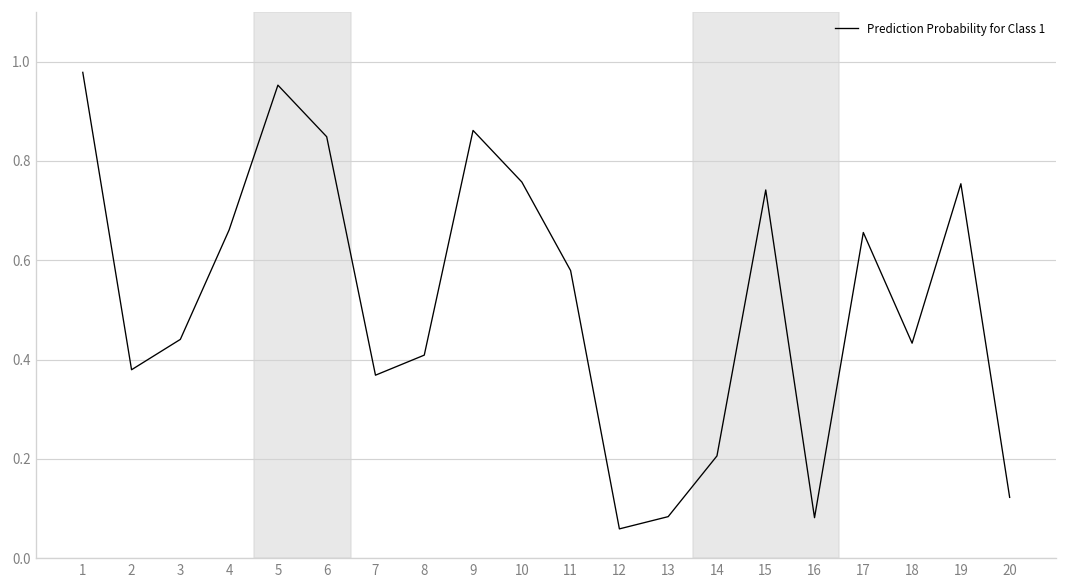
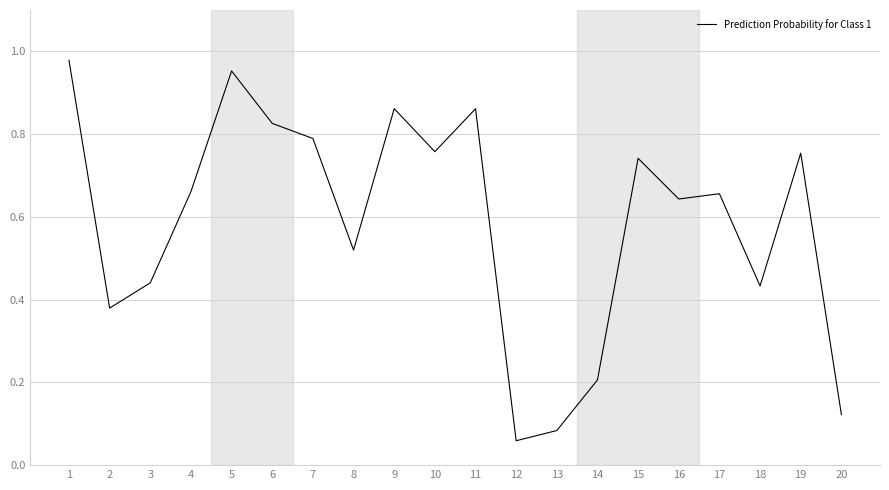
6: 0.85 -> 0.83
7: 0.37 -> 0.79
8: 0.41 -> 0.52
11: 0.58 -> 0.86
16: 0.08 -> 0.64
